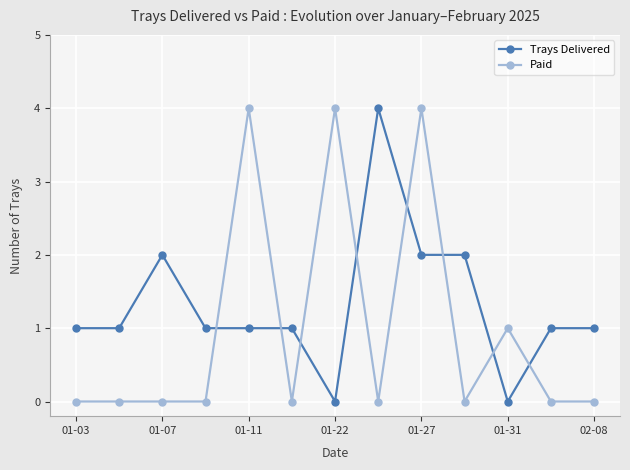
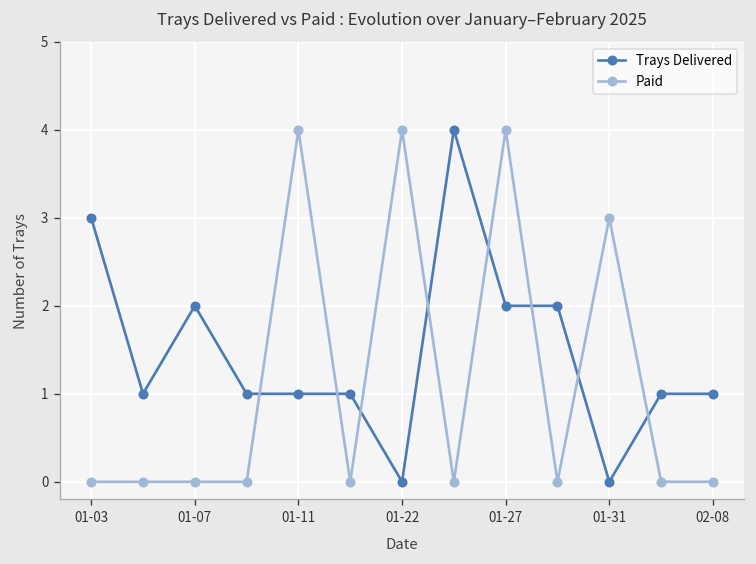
Trays Delivered, 01-03: 1 -> 3
Paid, 01-31: 1 -> 3
